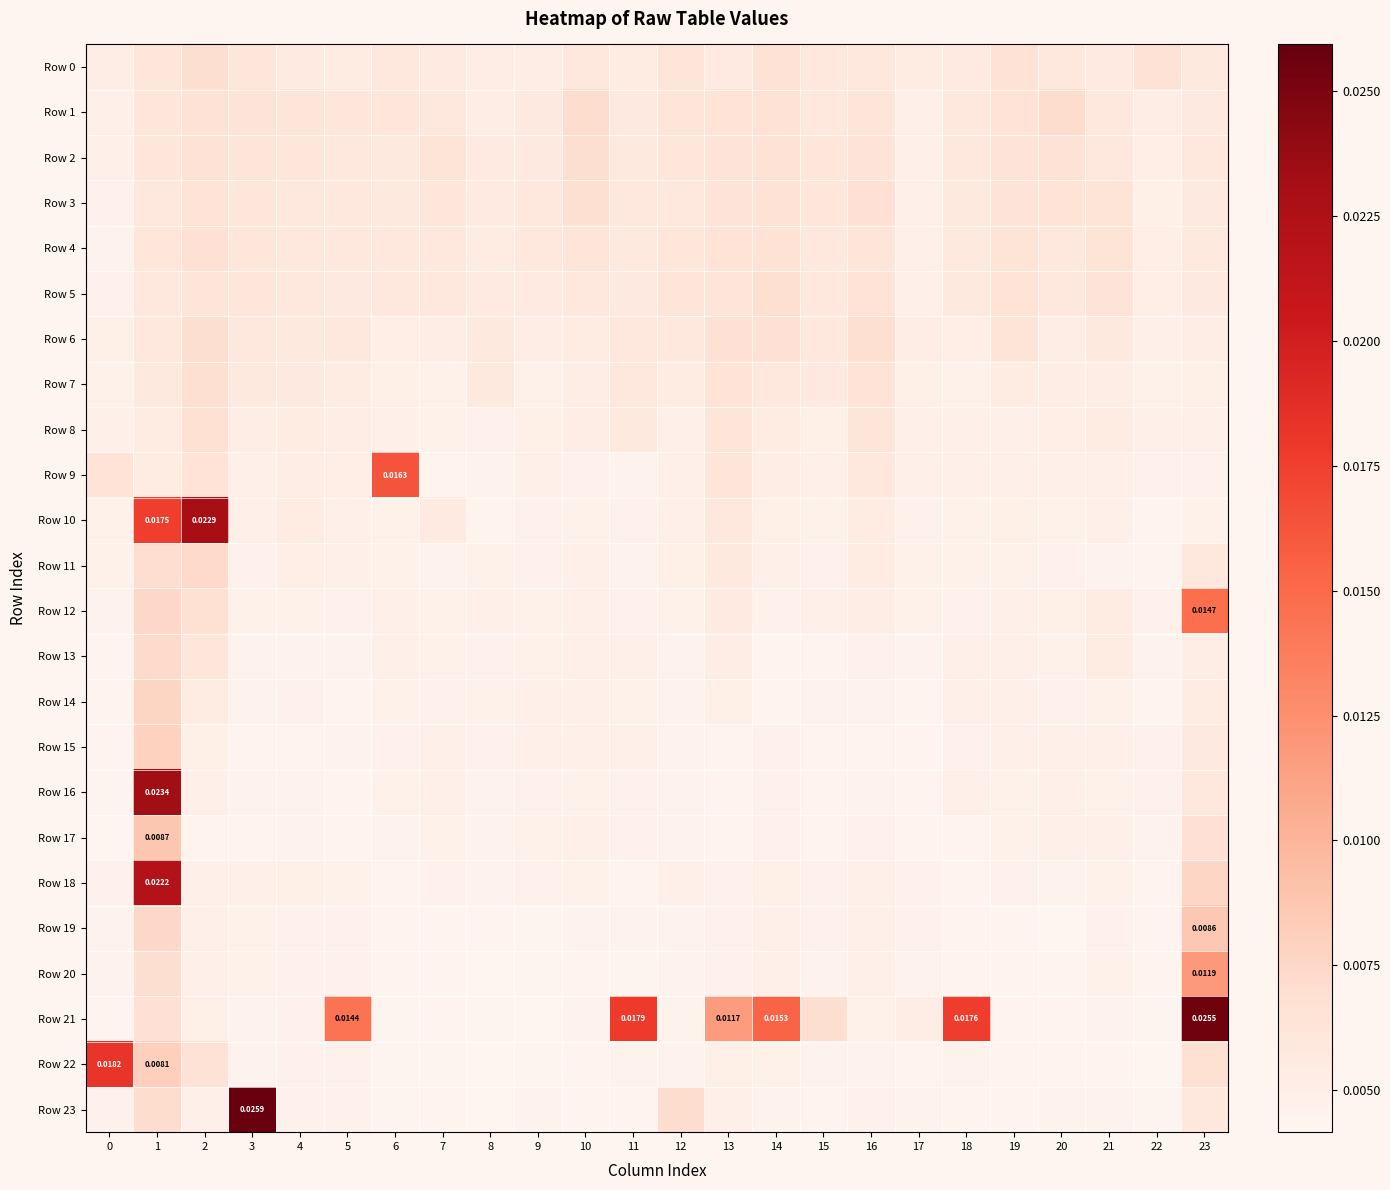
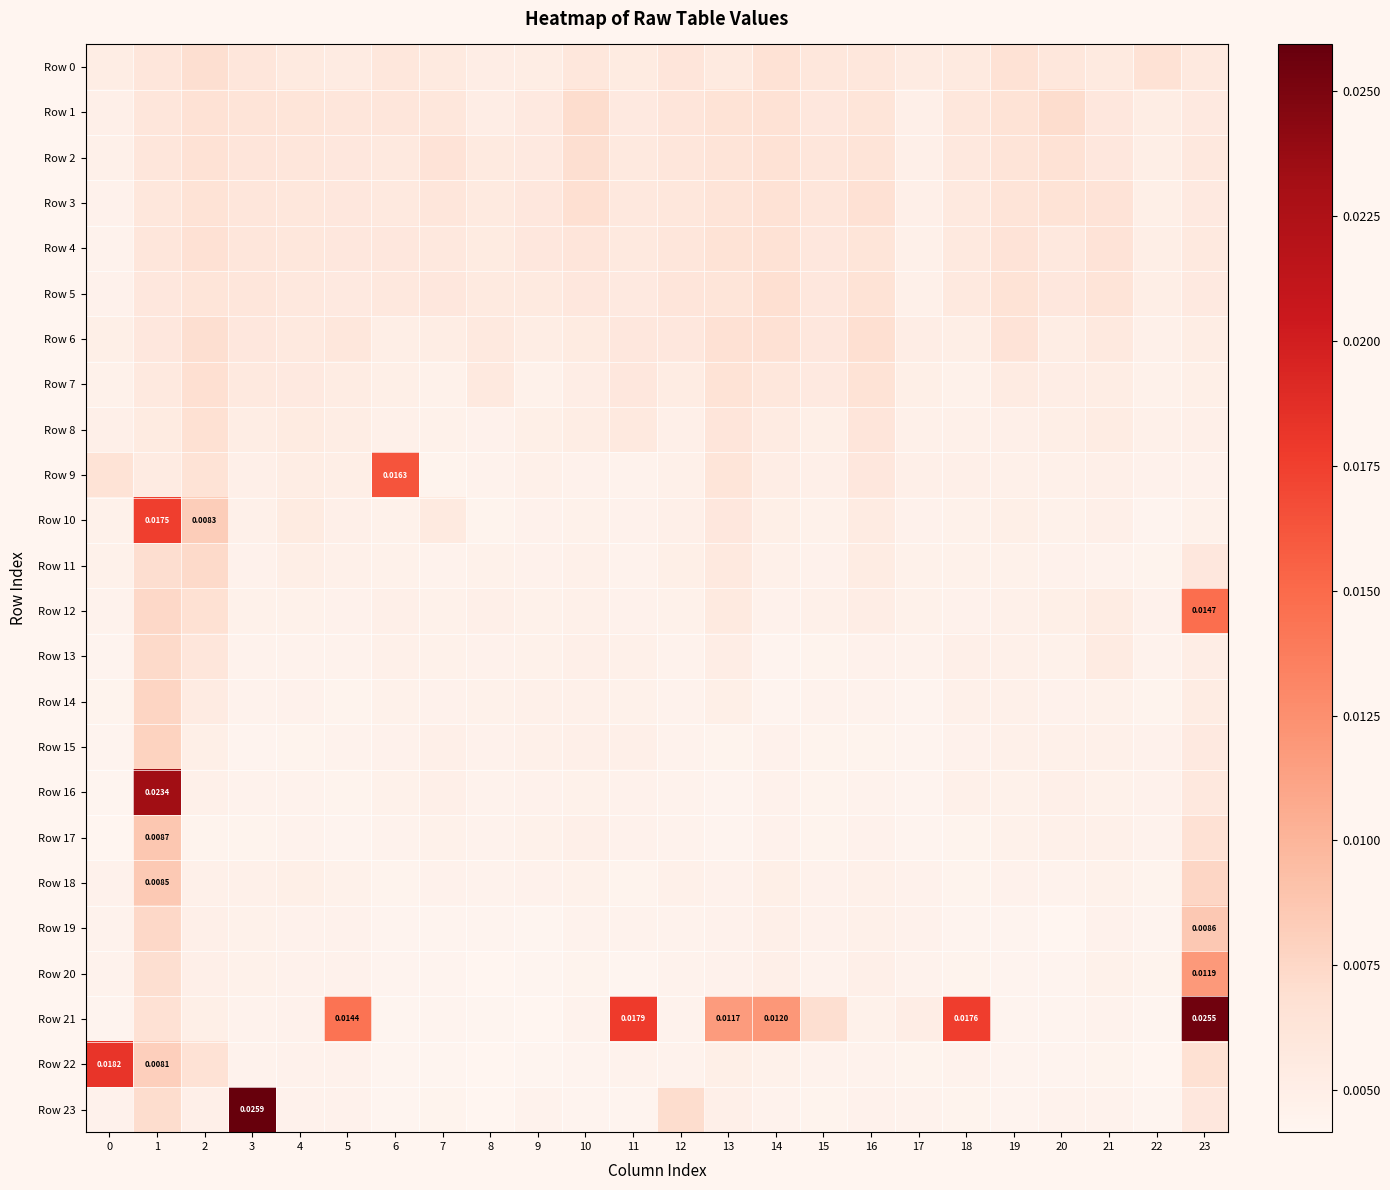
Row 10, 2: 0.0229 -> 0.0083
Row 18, 1: 0.0222 -> 0.0085
Row 21, 14: 0.0153 -> 0.0120
